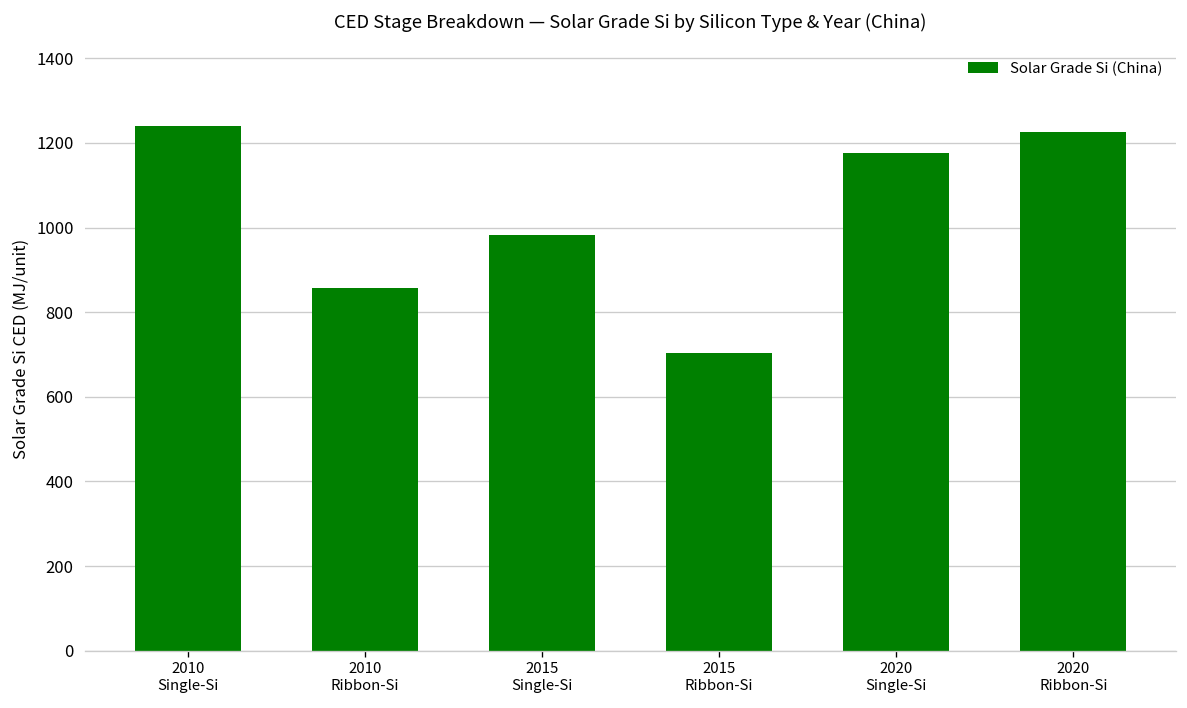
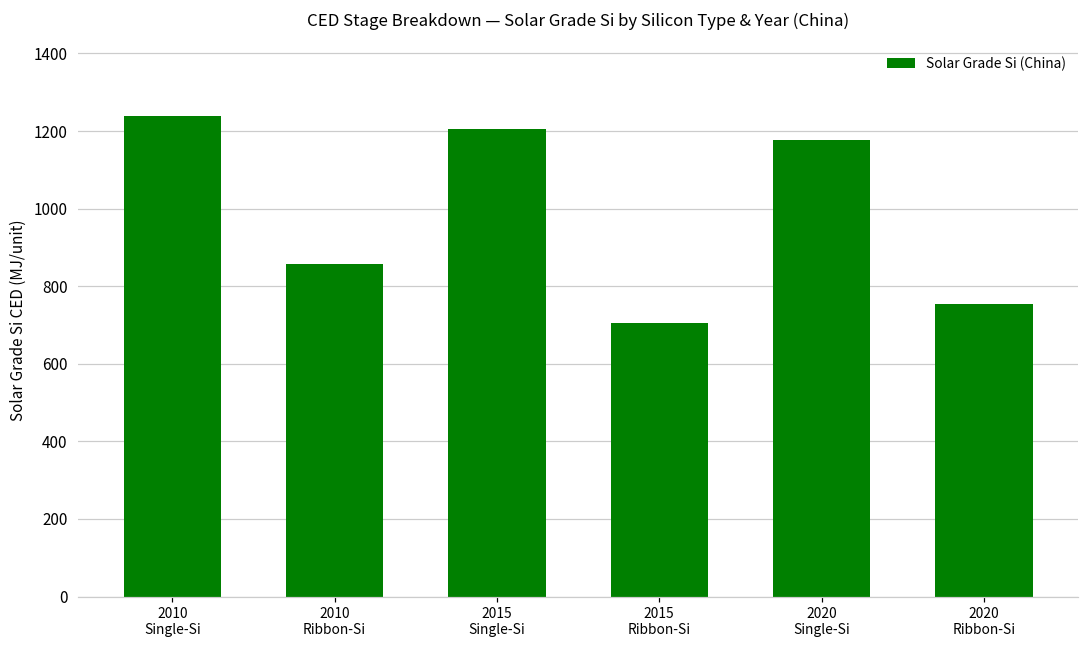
2015 Single-Si: 980 -> 1200
2020 Ribbon-Si: 1230 -> 750
